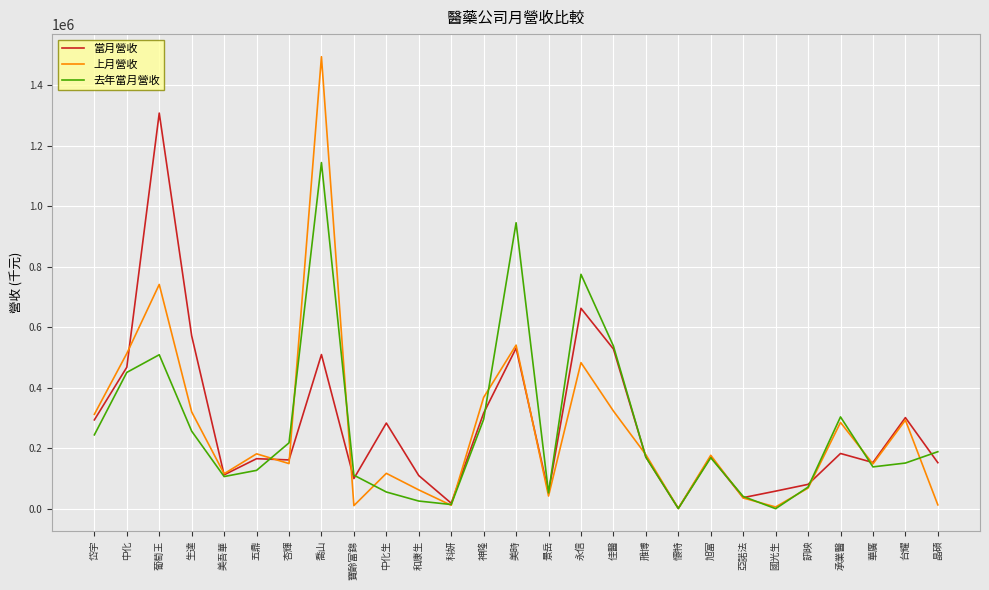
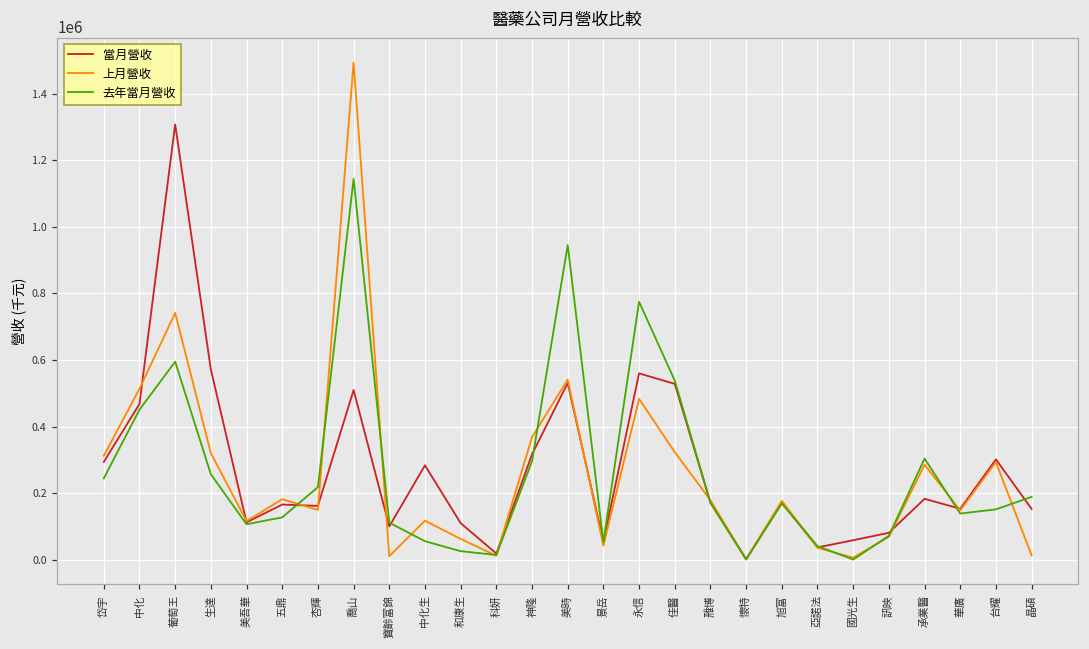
去年當月營收, 葡萄王: 510000 -> 600000
當月營收, 永信: 660000 -> 560000
